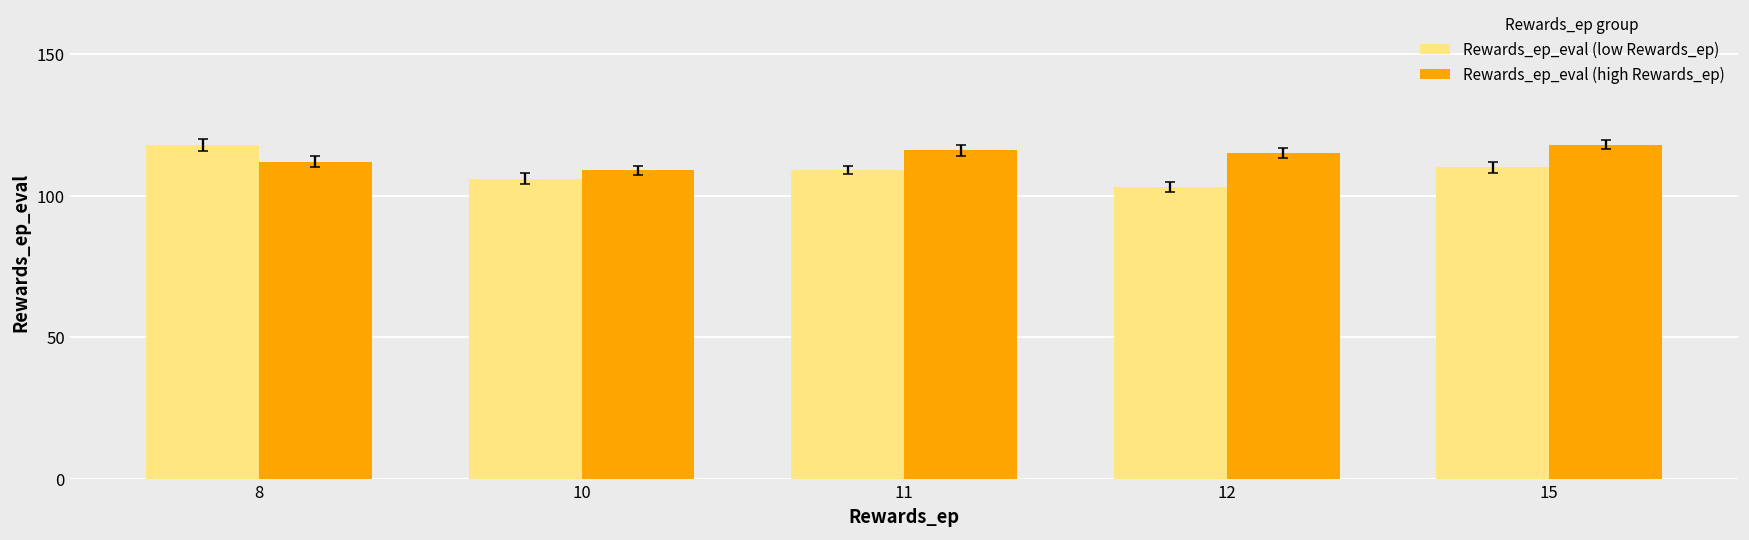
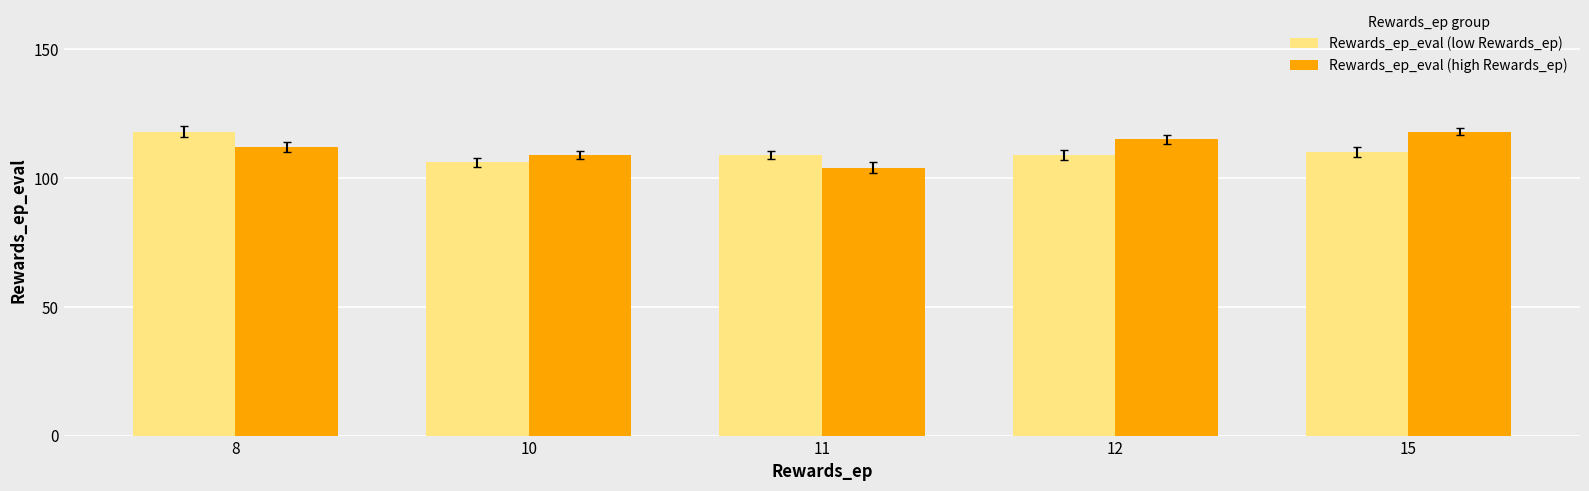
Rewards_ep_eval (high Rewards_ep), 11: 116 -> 104
Rewards_ep_eval (low Rewards_ep), 12: 103 -> 109
